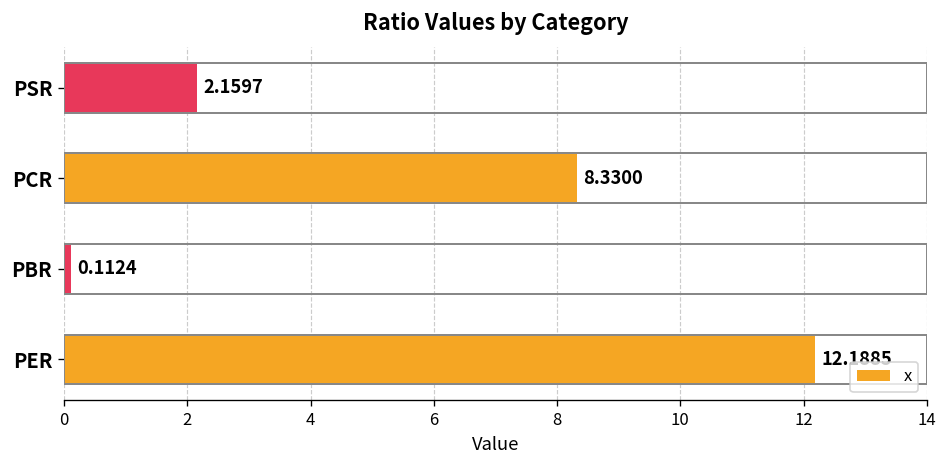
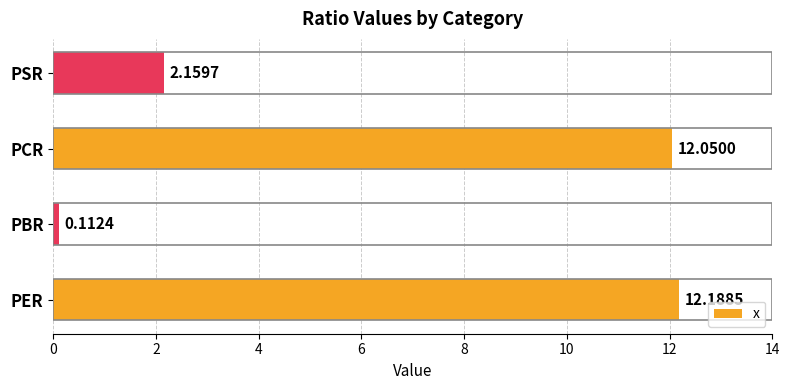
PCR: 8.3300 -> 12.0500
